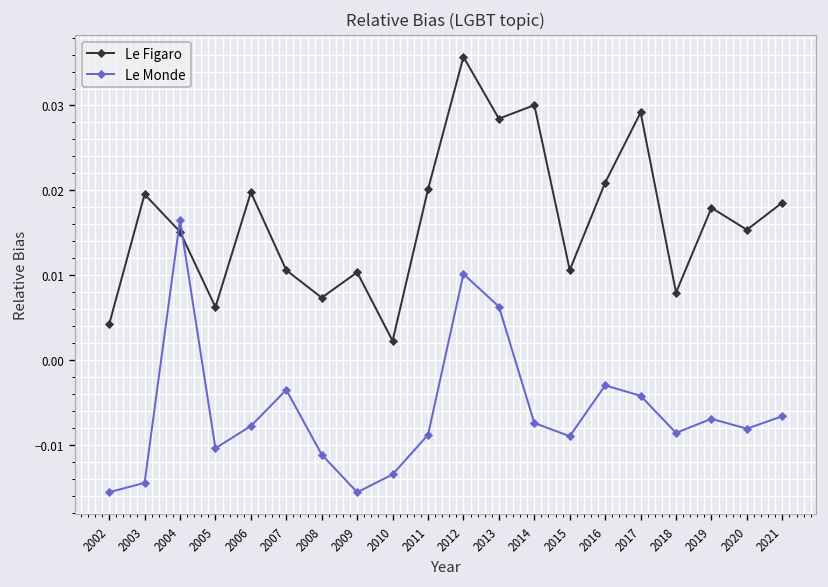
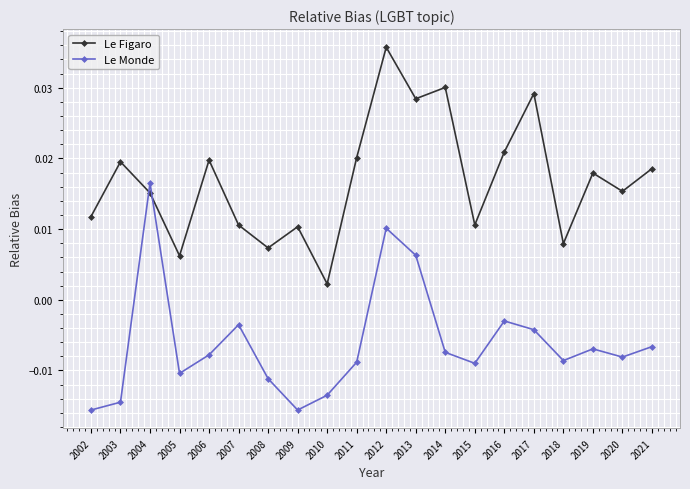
Le Figaro, 2002: 0.004 -> 0.012
